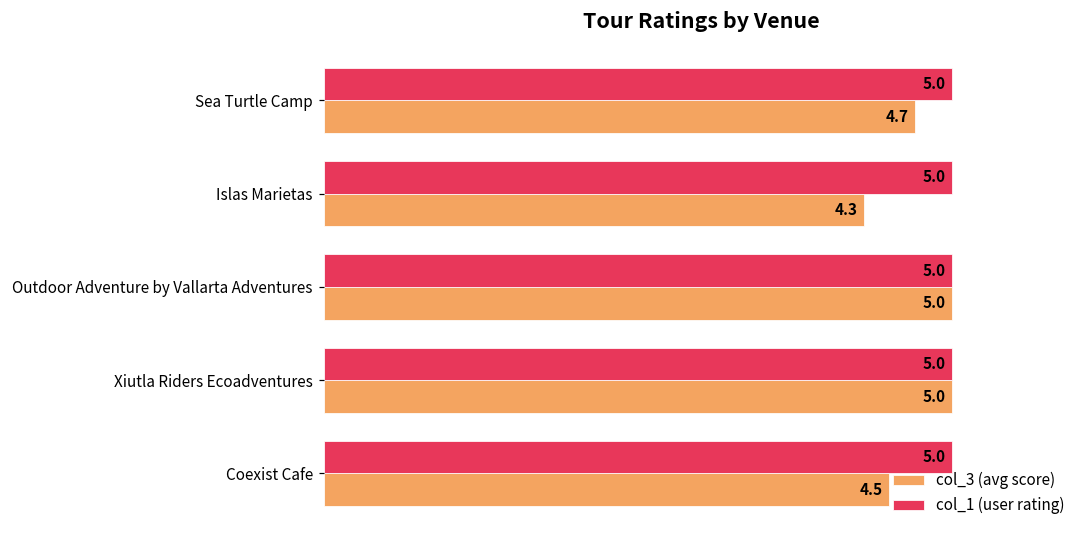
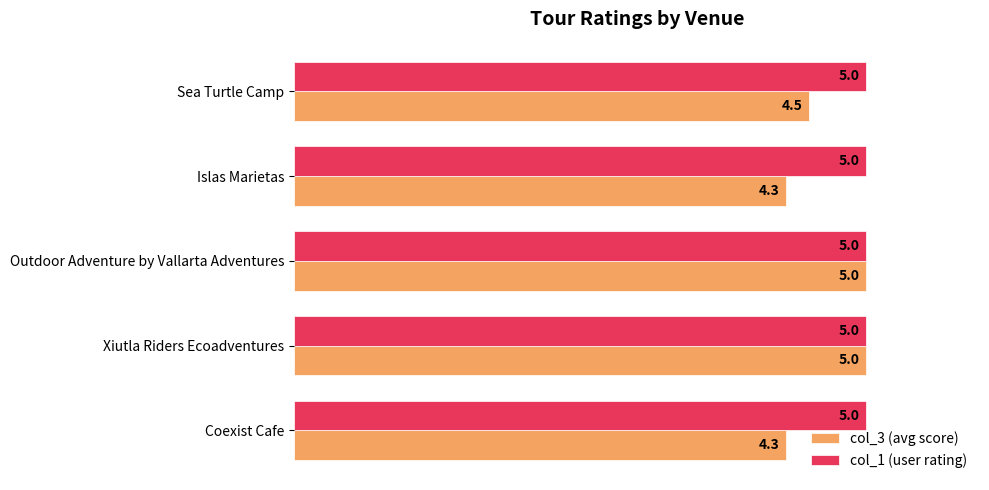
col_3 (avg score), Sea Turtle Camp: 4.7 -> 4.5
col_3 (avg score), Coexist Cafe: 4.5 -> 4.3
